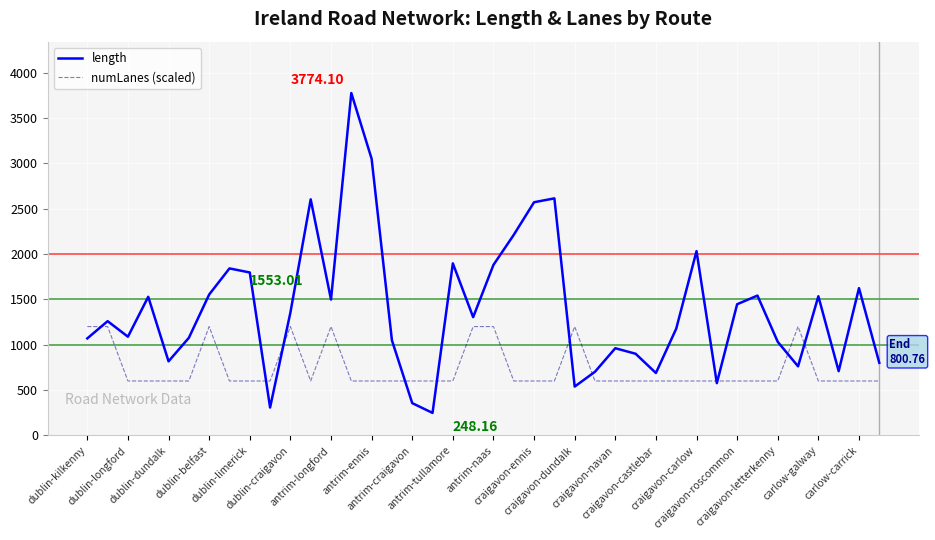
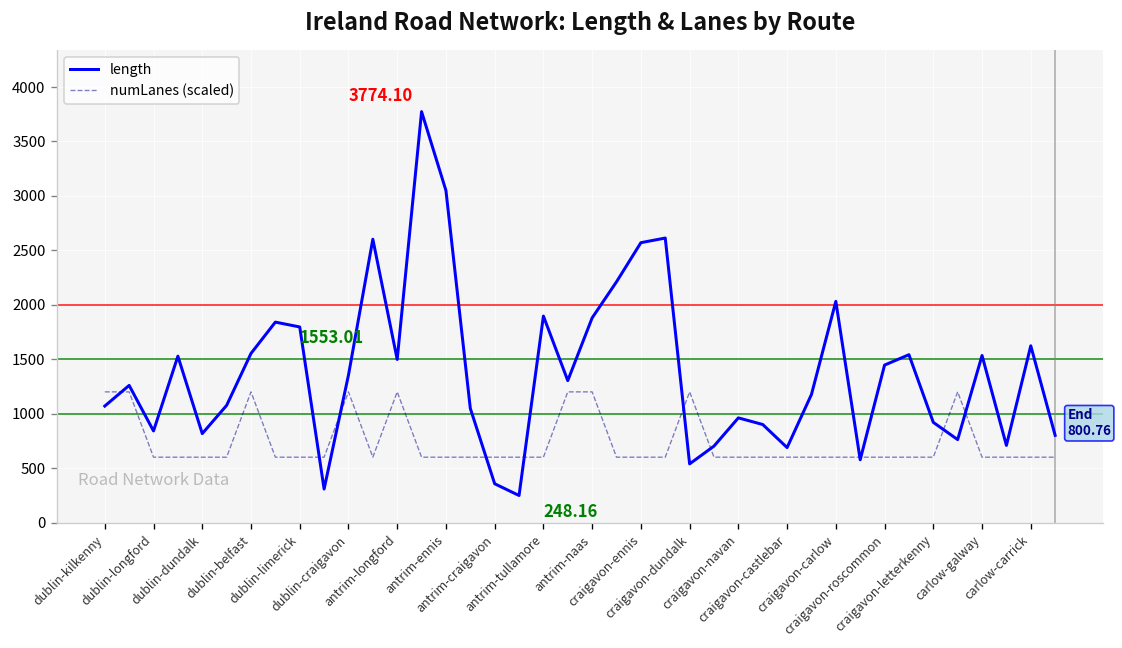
length, dublin-longford: 1100 -> 800
length, craigavon-letterkenny: 1000 -> 900
